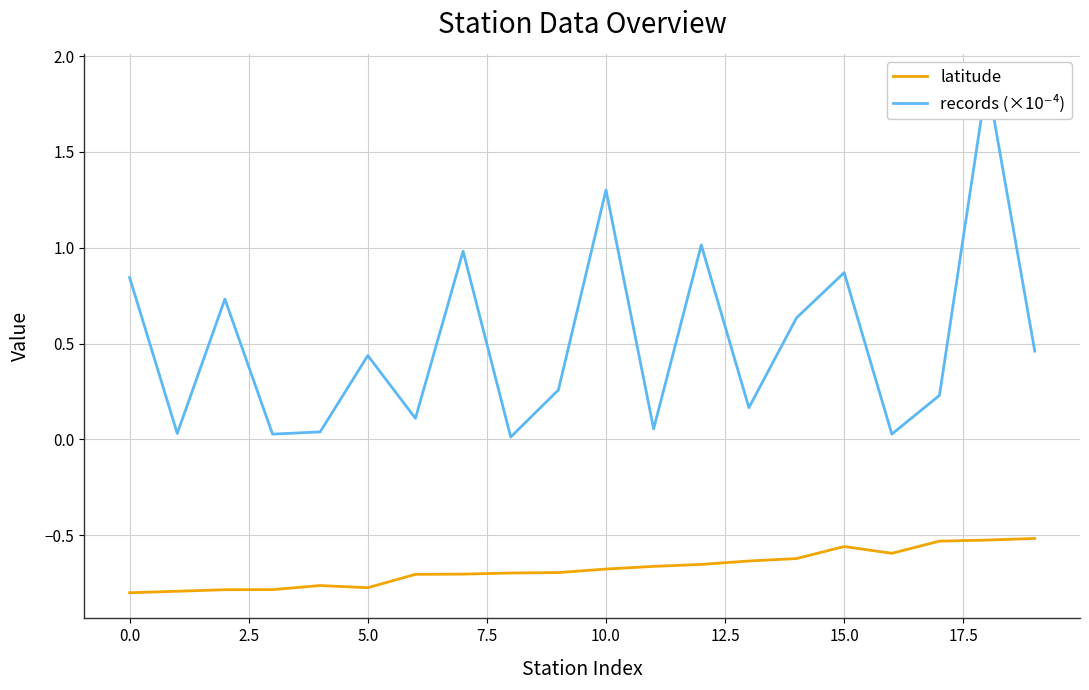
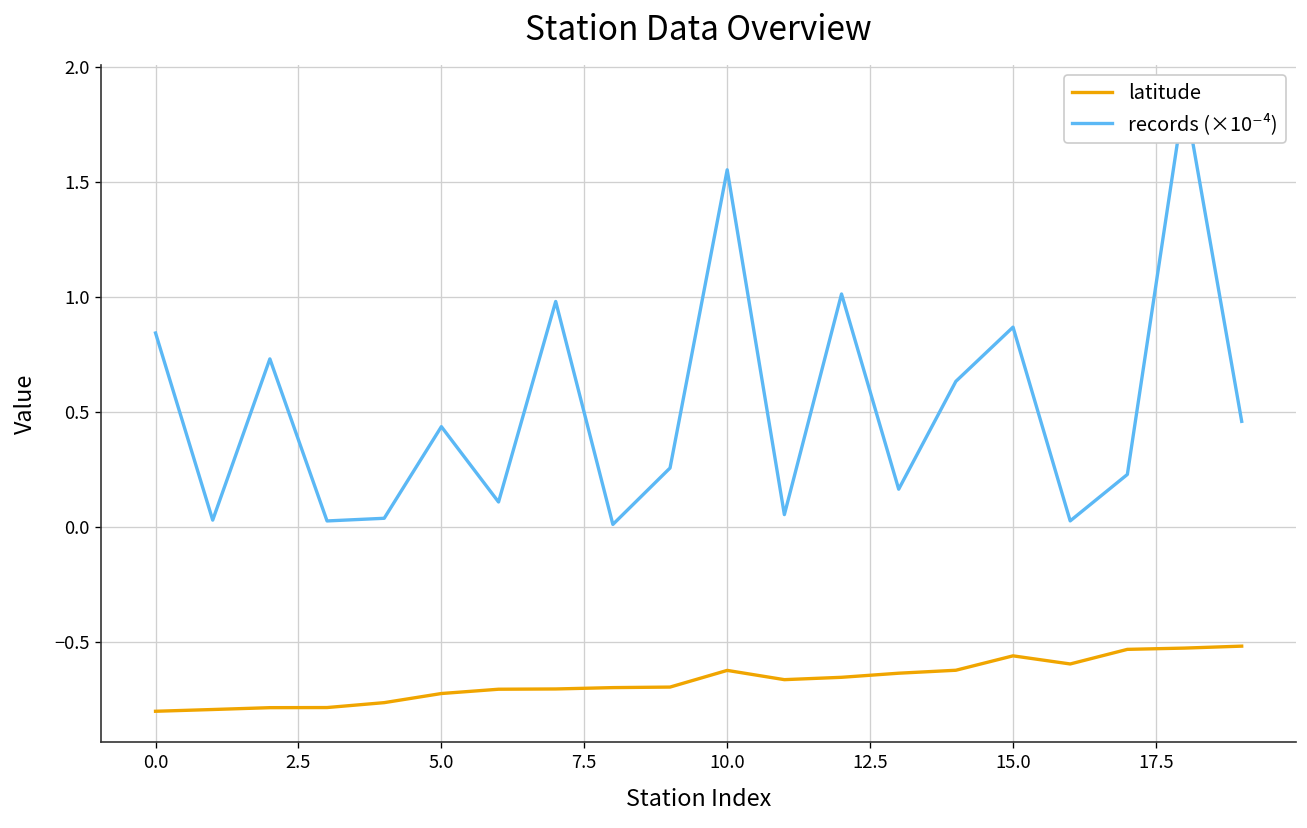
latitude, 5.0: -0.77 -> -0.72
latitude, 10.0: -0.68 -> -0.62
records (×10⁻⁴), 10.0: 1.30 -> 1.55
